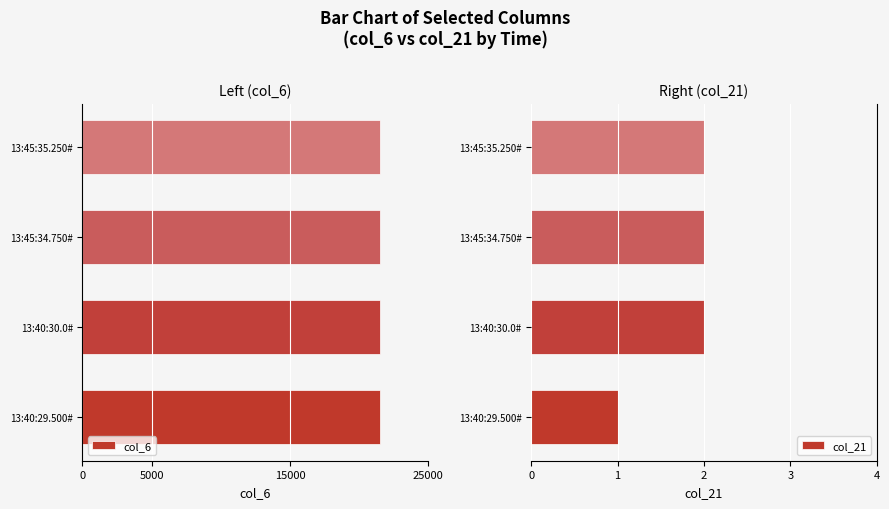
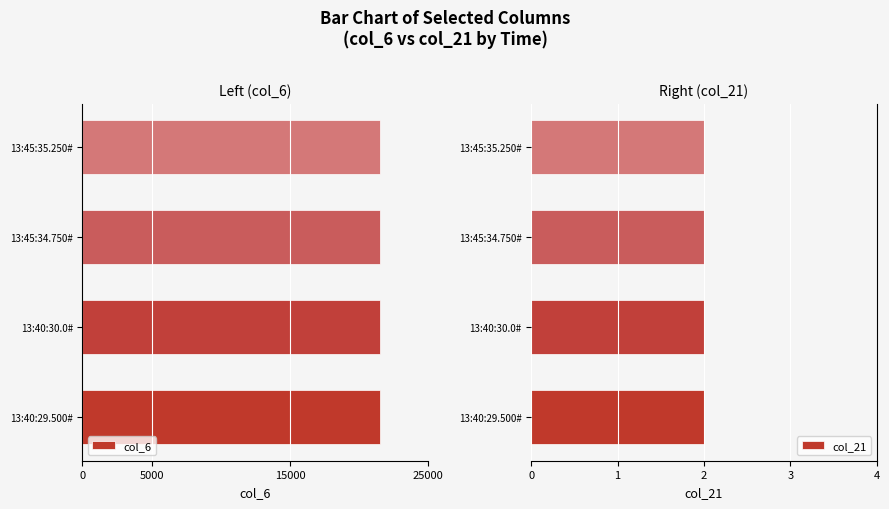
Right (col_21), 13:40:29.500#: 1 -> 2
